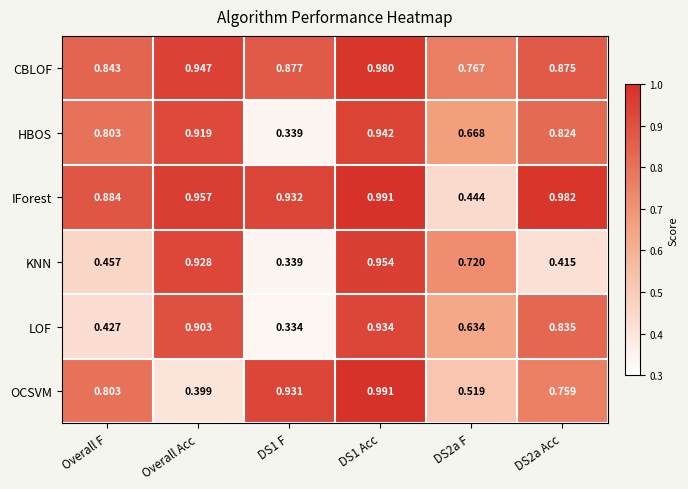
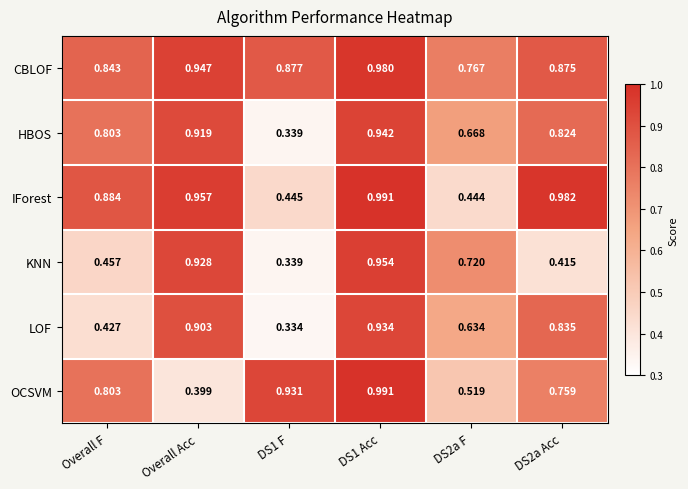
IForest, DS1 F: 0.932 -> 0.445
